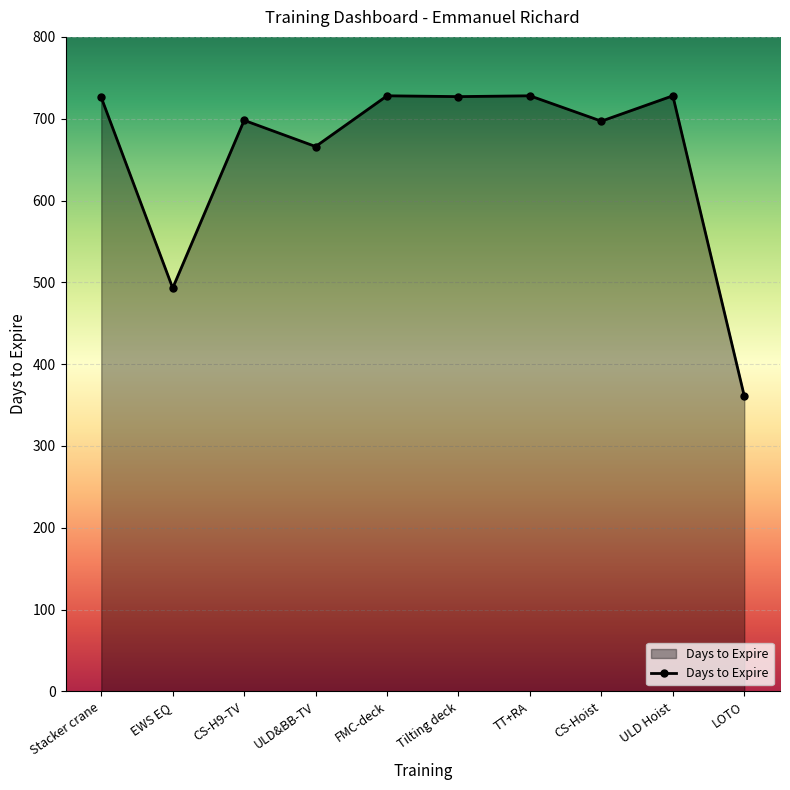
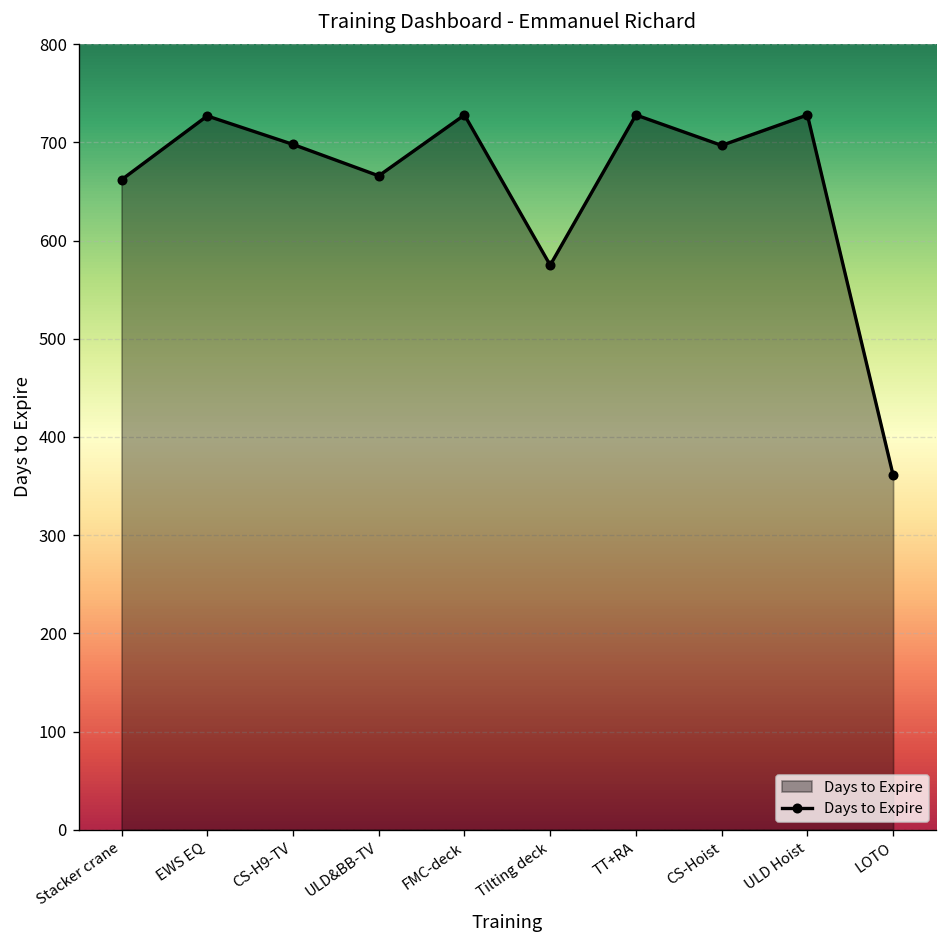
Stacker crane: 730 -> 660
EWS EQ: 490 -> 730
Tilting deck: 730 -> 580
